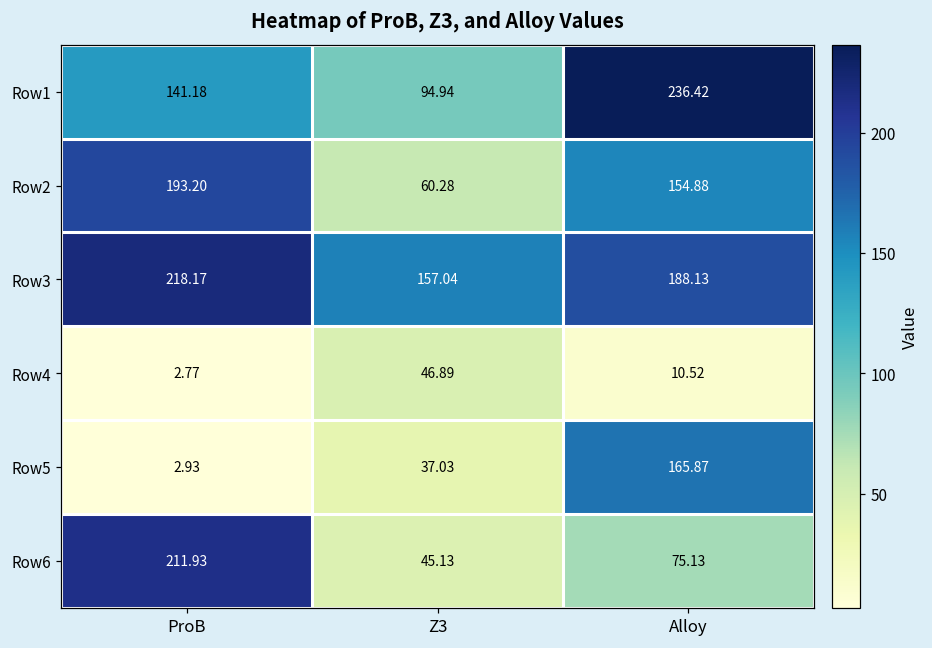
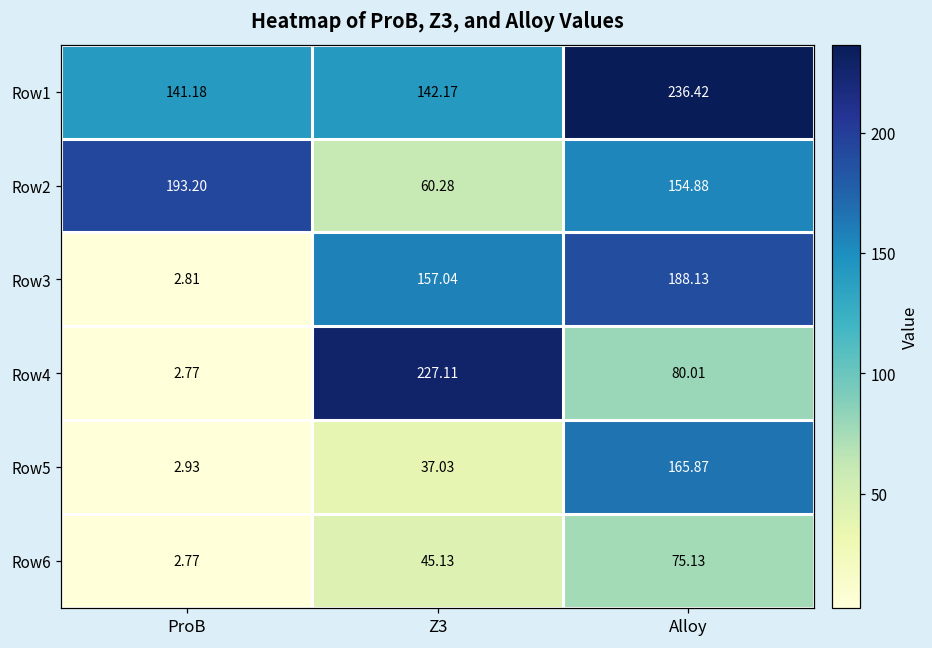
Row1, Z3: 94.94 -> 142.17
Row3, ProB: 218.17 -> 2.81
Row4, Z3: 46.89 -> 227.11
Row4, Alloy: 10.52 -> 80.01
Row6, ProB: 211.93 -> 2.77
